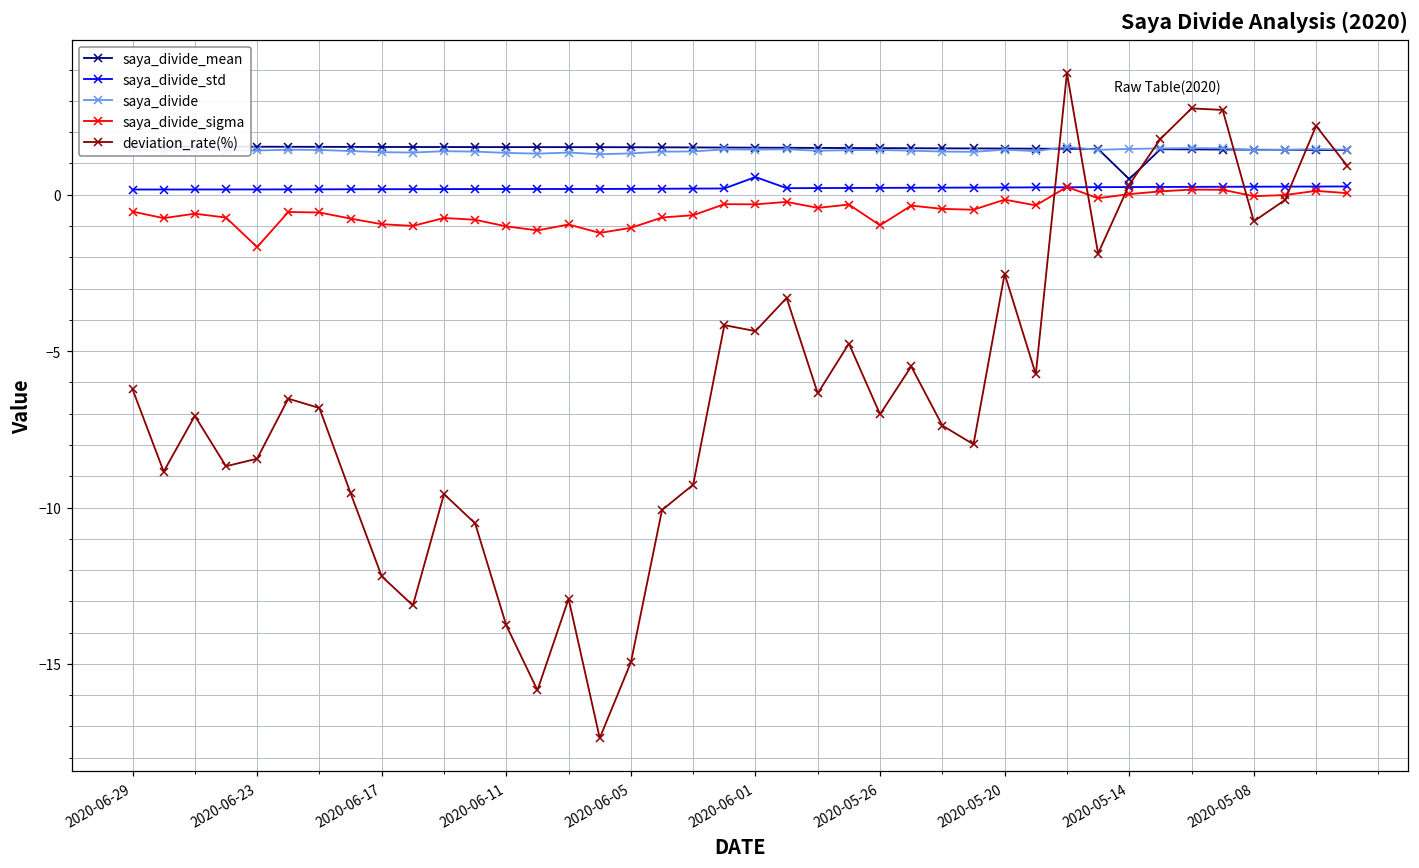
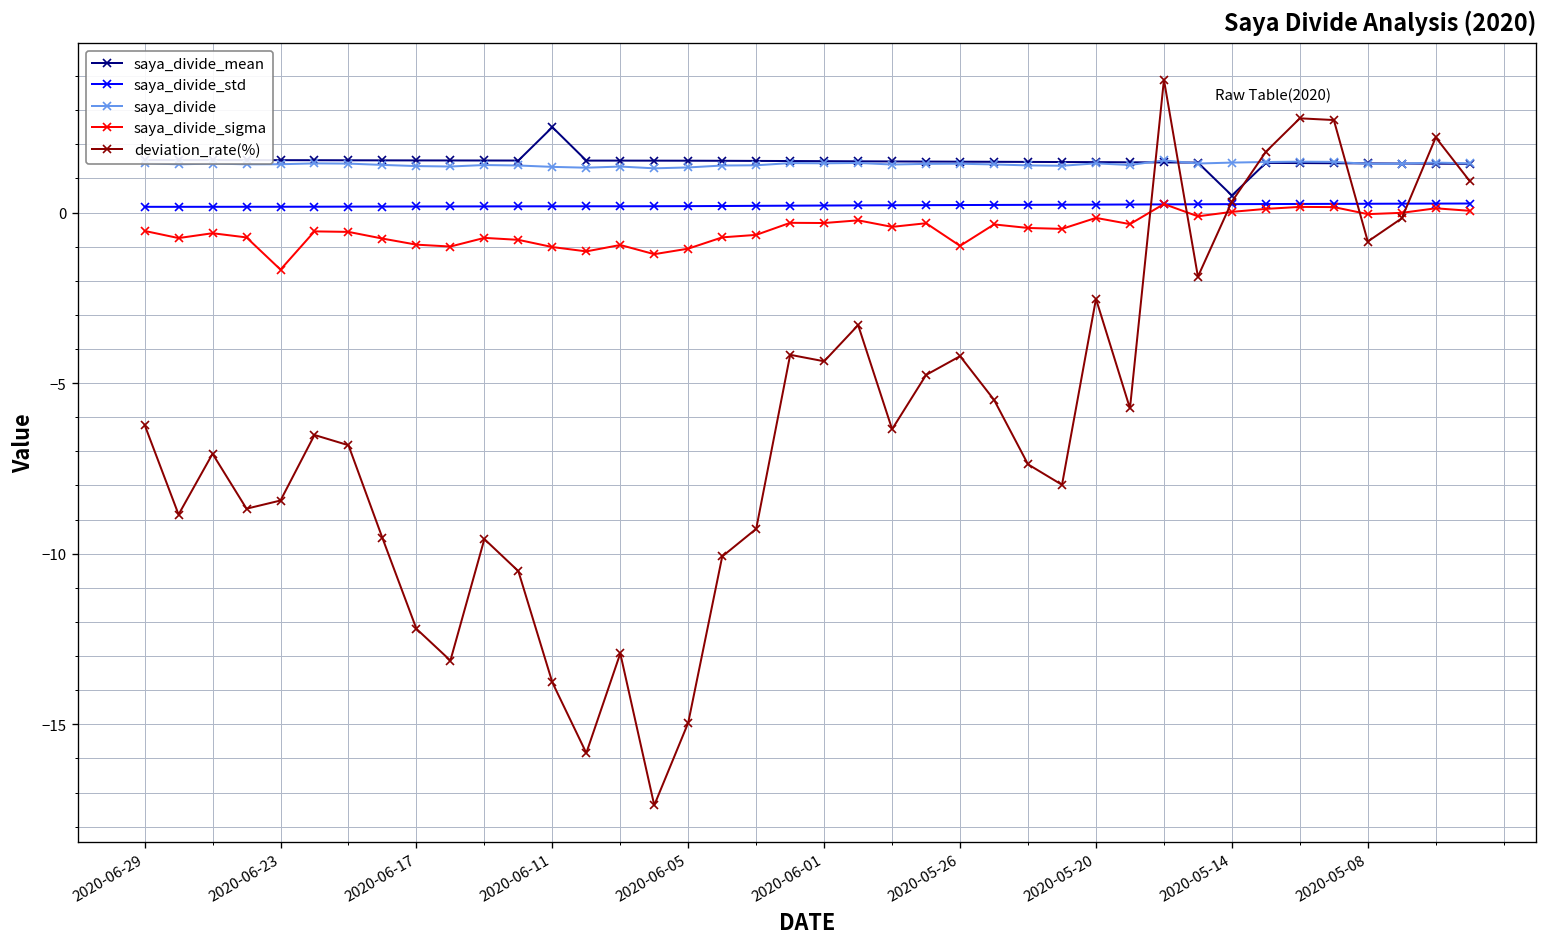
saya_divide_mean, 2020-06-11: 1.5 -> 2.5
saya_divide_std, 2020-06-01: 0.6 -> 0.2
deviation_rate(%), 2020-05-26: -7.0 -> -4.2
